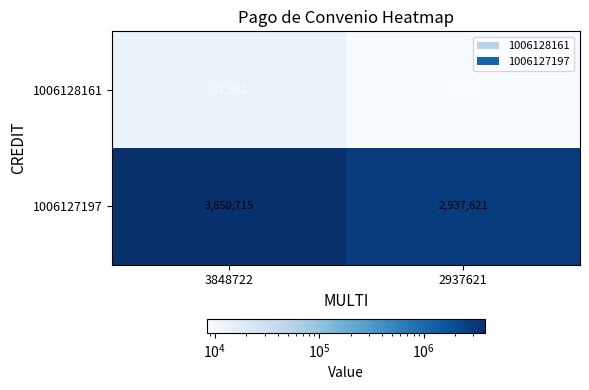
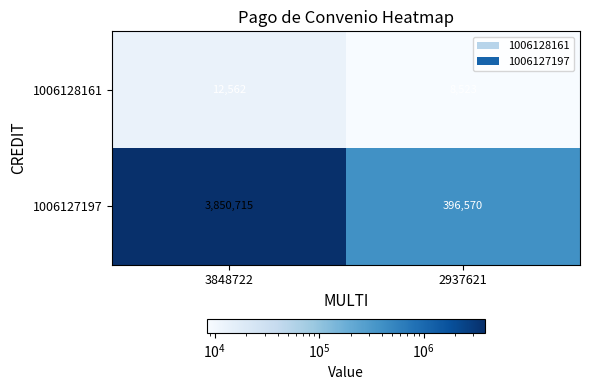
1006127197, 2937621: 2,937,621 -> 396,570
